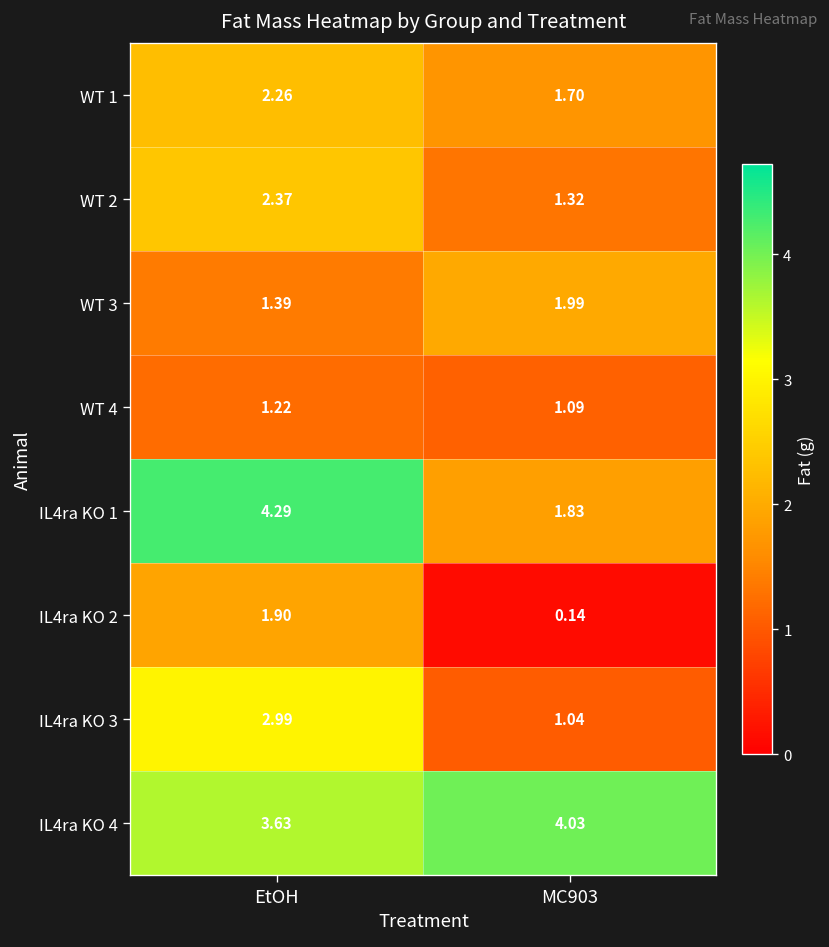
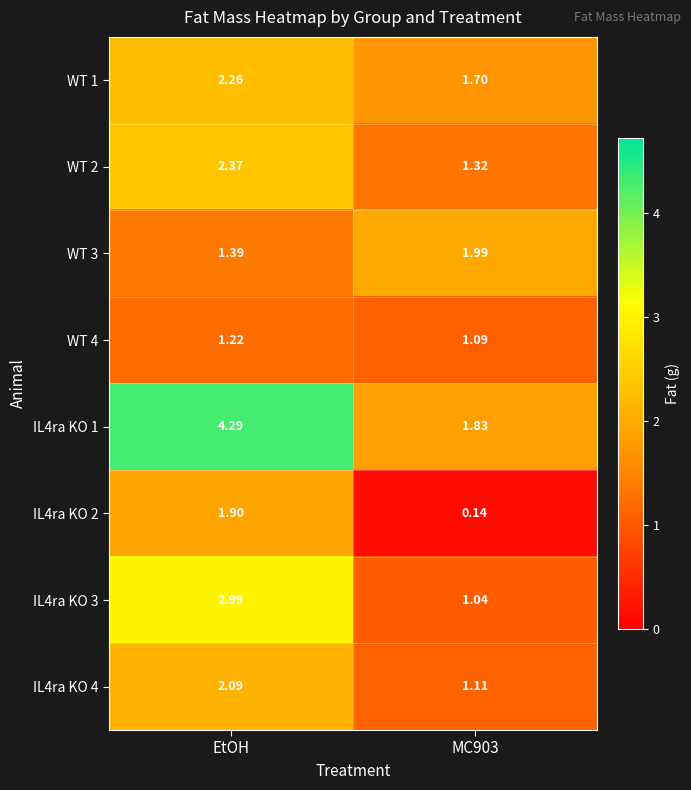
IL4ra KO 4, EtOH: 3.63 -> 2.09
IL4ra KO 4, MC903: 4.03 -> 1.11
